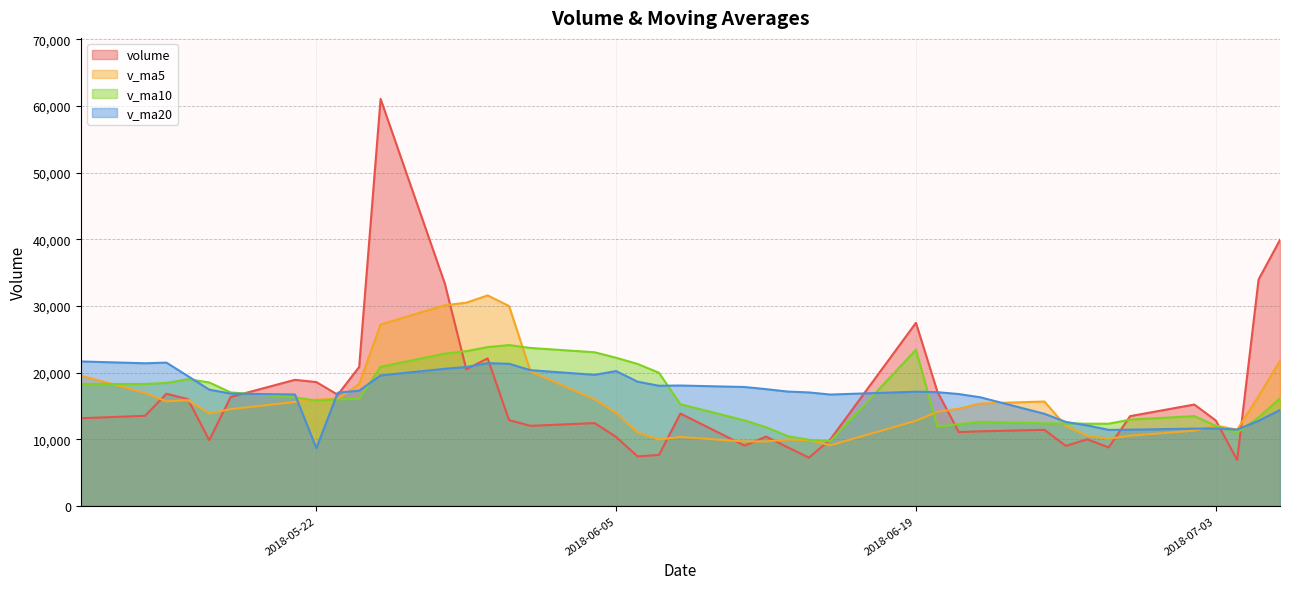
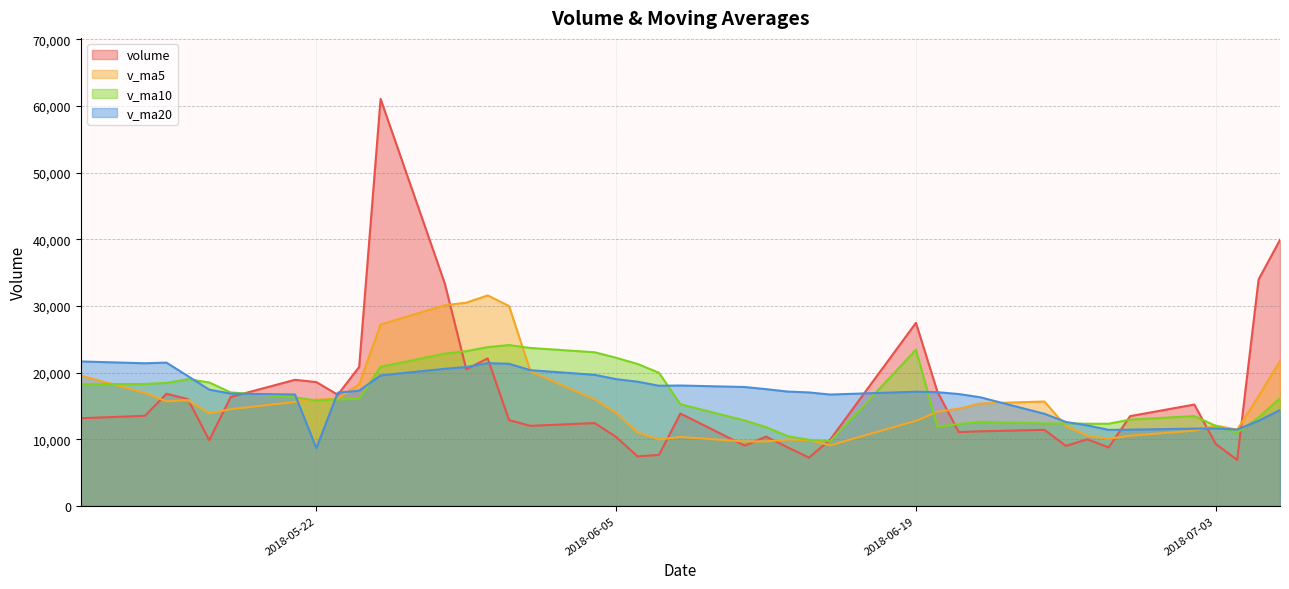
v_ma20, 2018-06-05: 20,000 -> 19,000
volume, 2018-07-03: 13,000 -> 9,000
